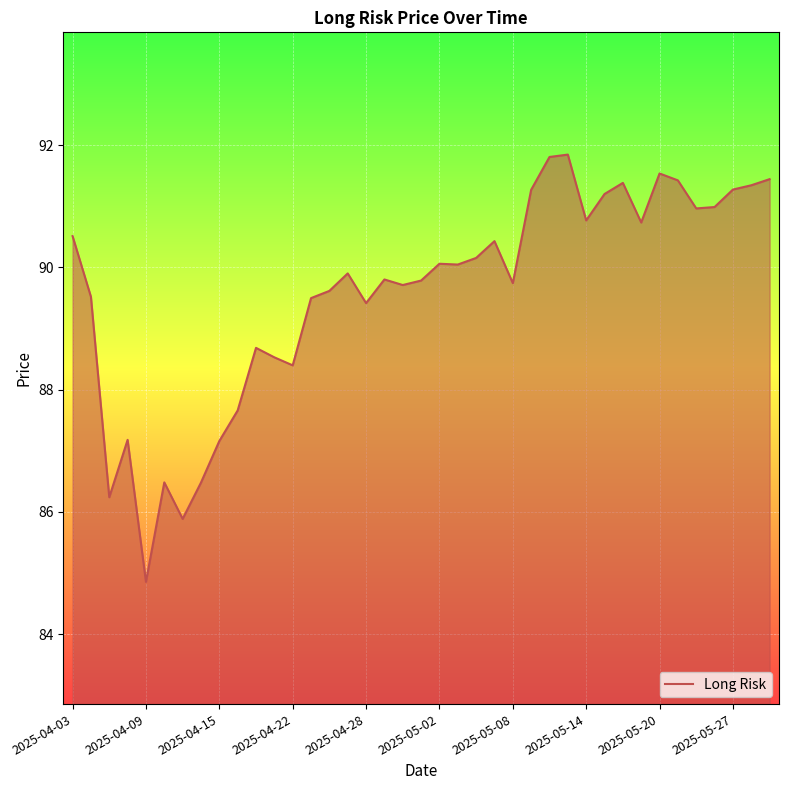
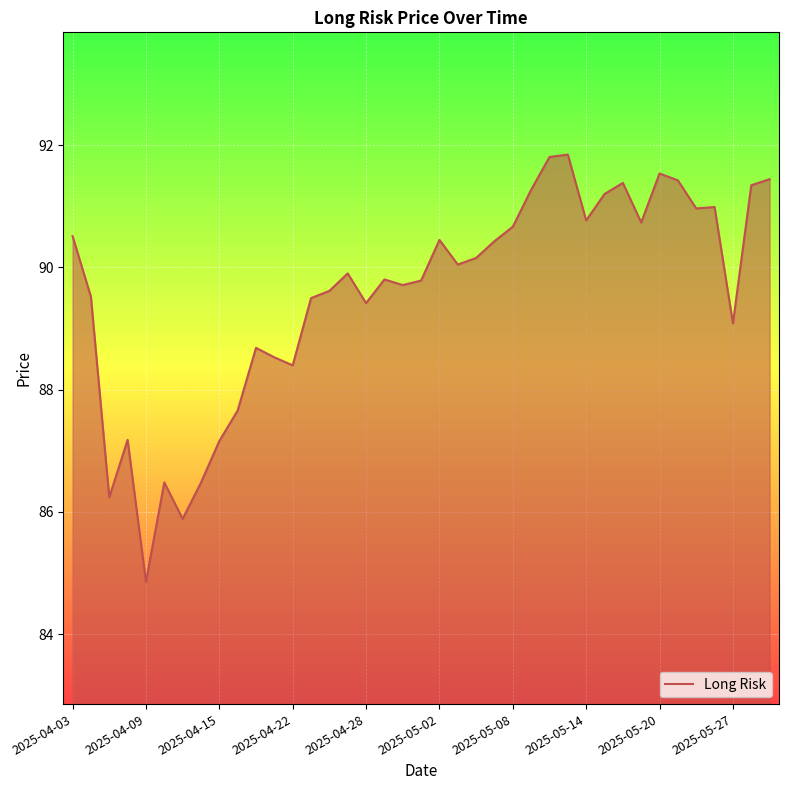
2025-05-02: 90.1 -> 90.5
2025-05-08: 89.7 -> 90.7
2025-05-27: 91.3 -> 89.1
